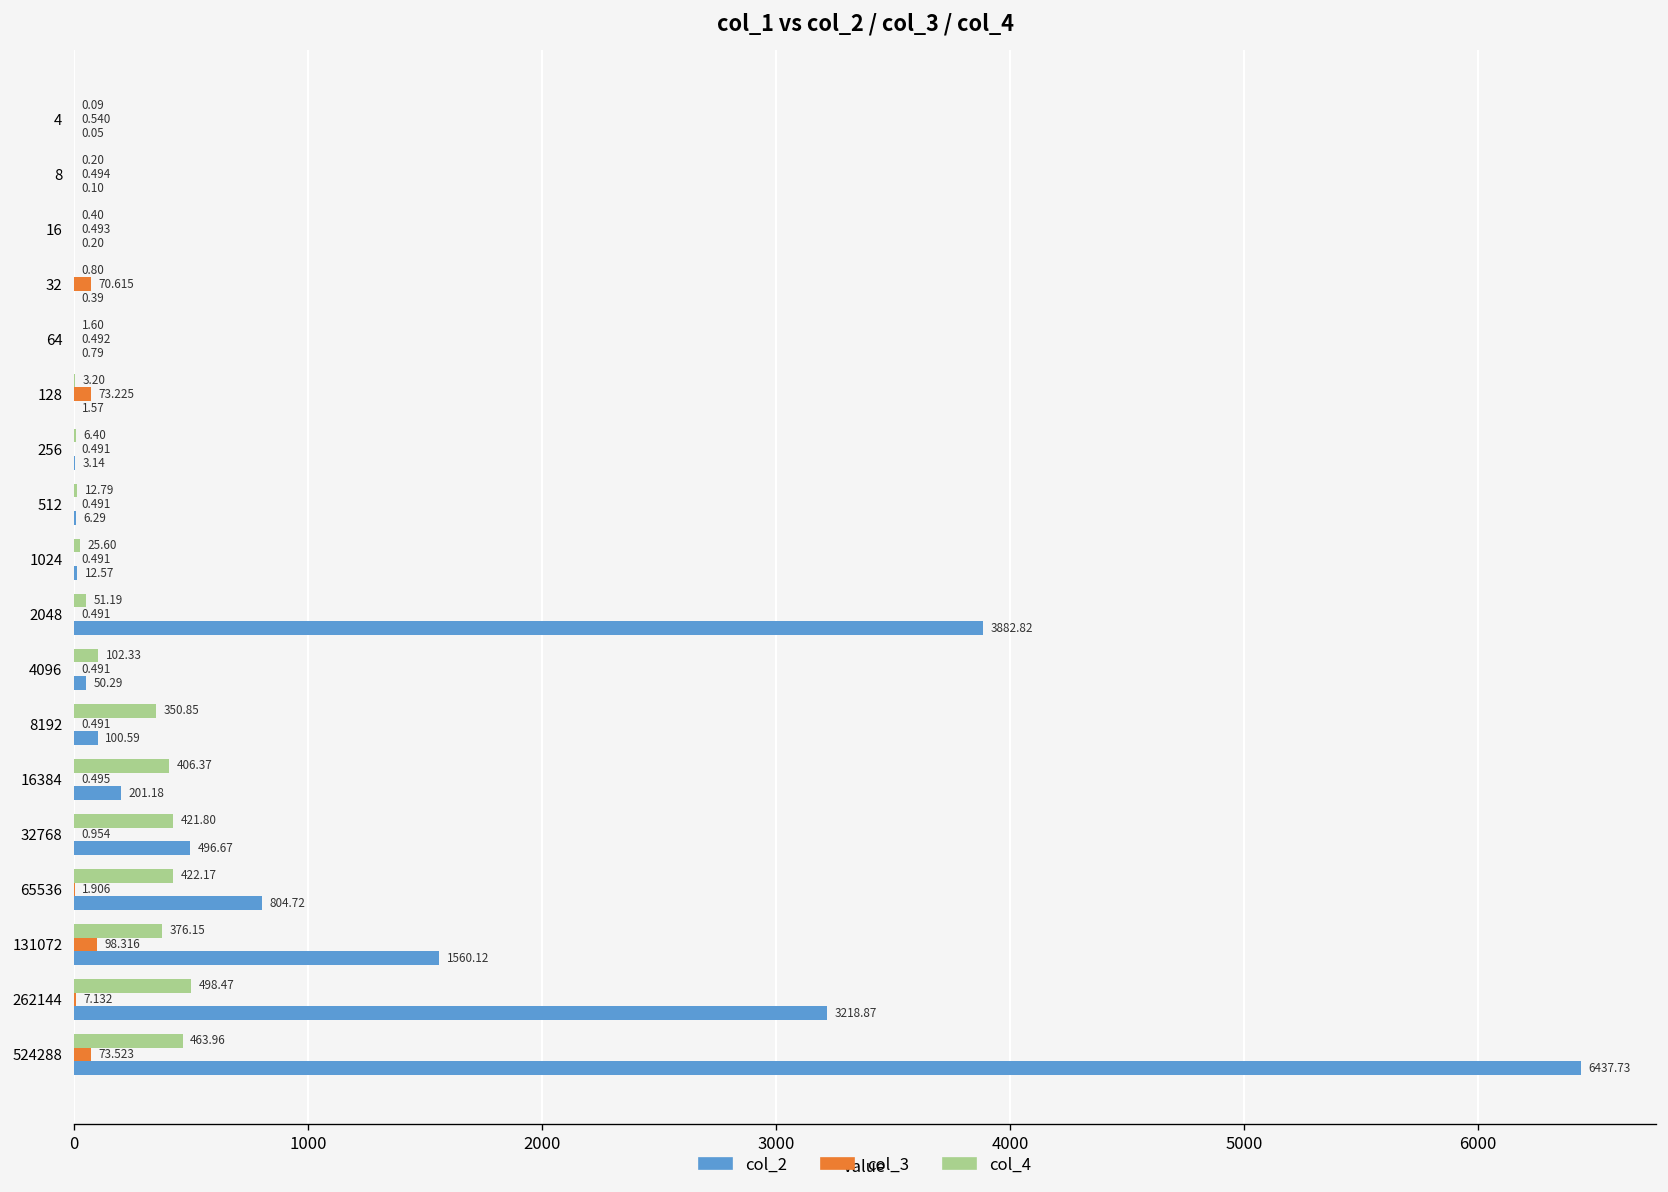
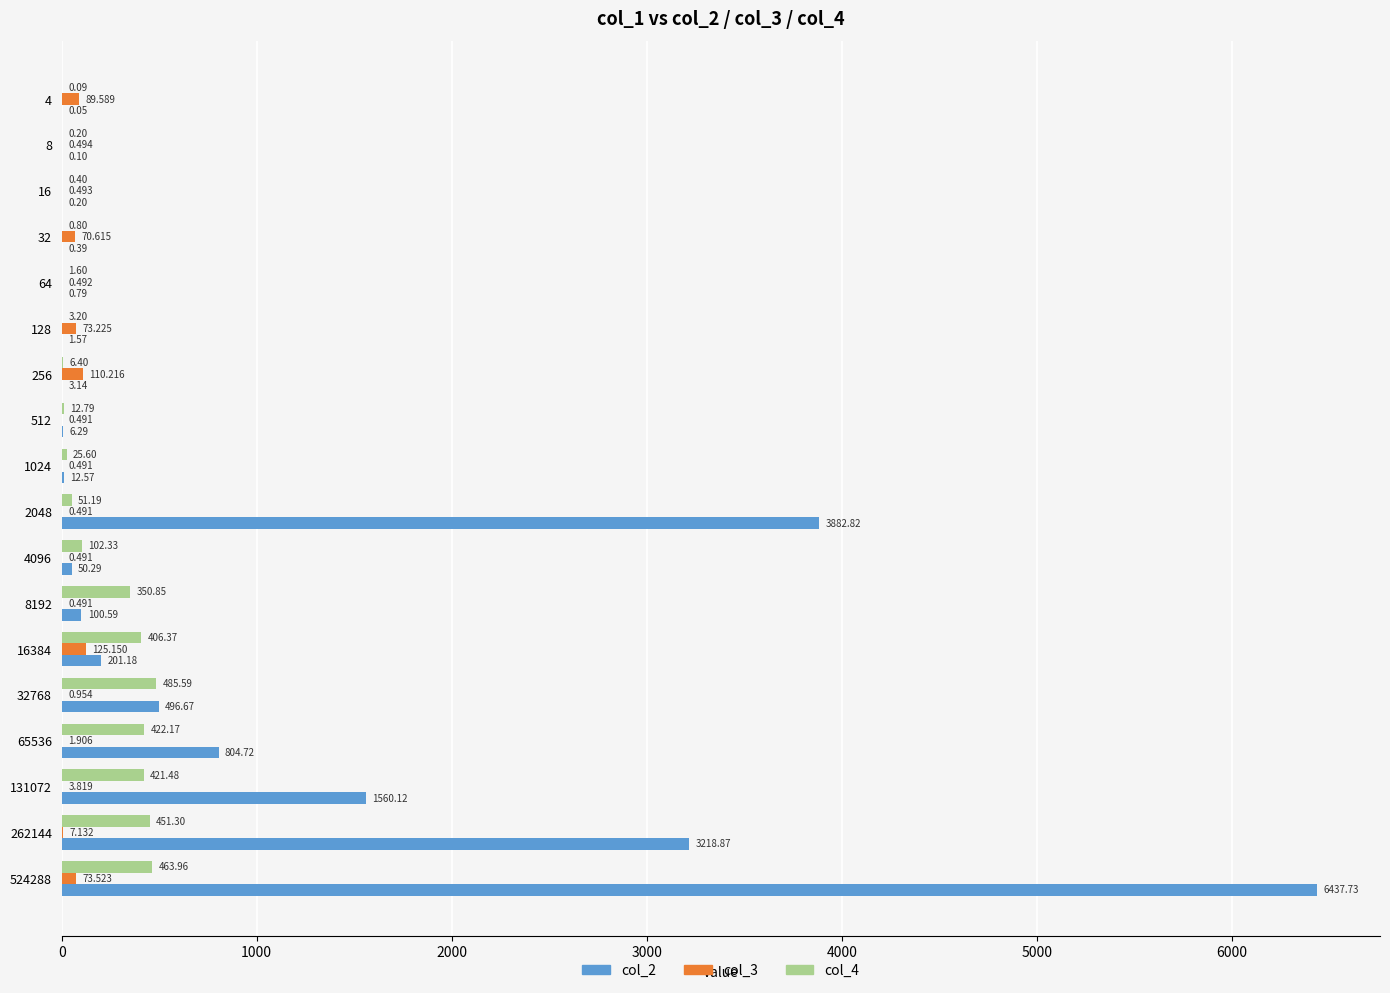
col_3, 4: 0.540 -> 89.589
col_3, 256: 0.491 -> 110.216
col_3, 16384: 0.495 -> 125.150
col_4, 32768: 421.80 -> 485.59
col_4, 131072: 376.15 -> 421.48
col_3, 131072: 98.316 -> 3.819
col_4, 262144: 498.47 -> 451.30
